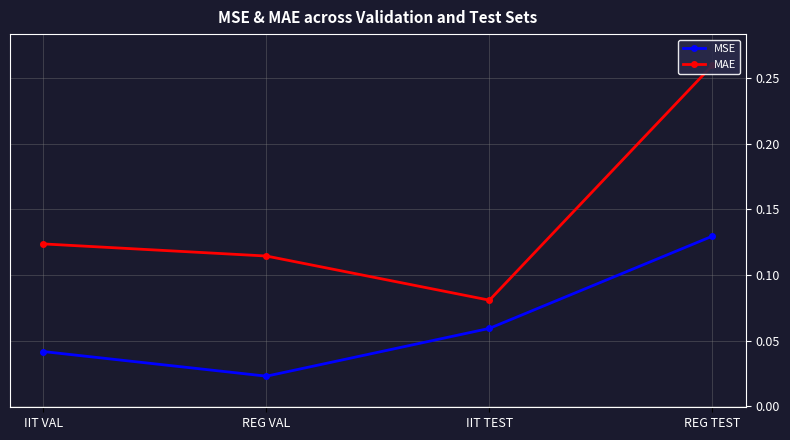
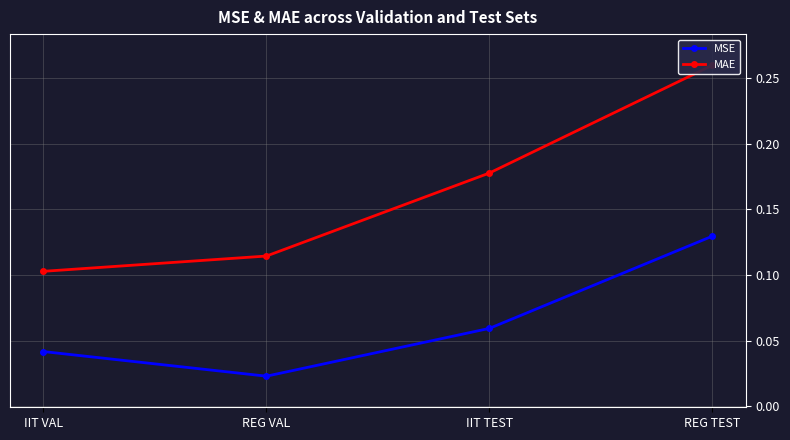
MAE, IIT VAL: 0.124 -> 0.103
MAE, IIT TEST: 0.081 -> 0.178
